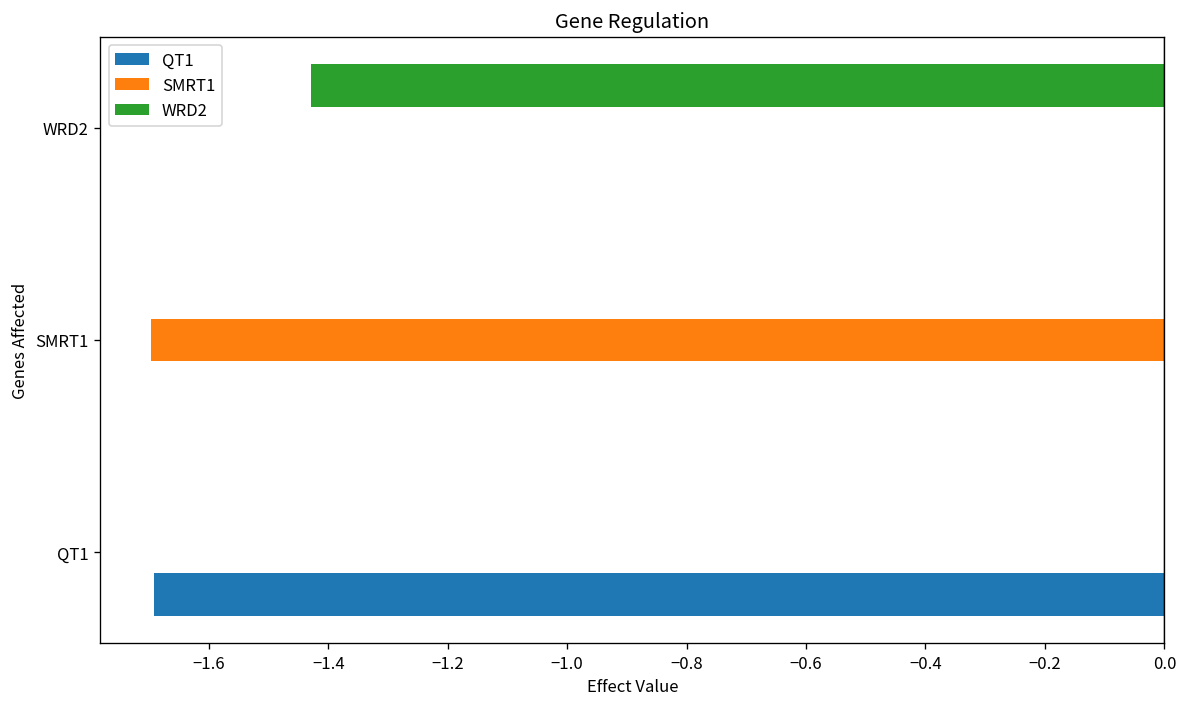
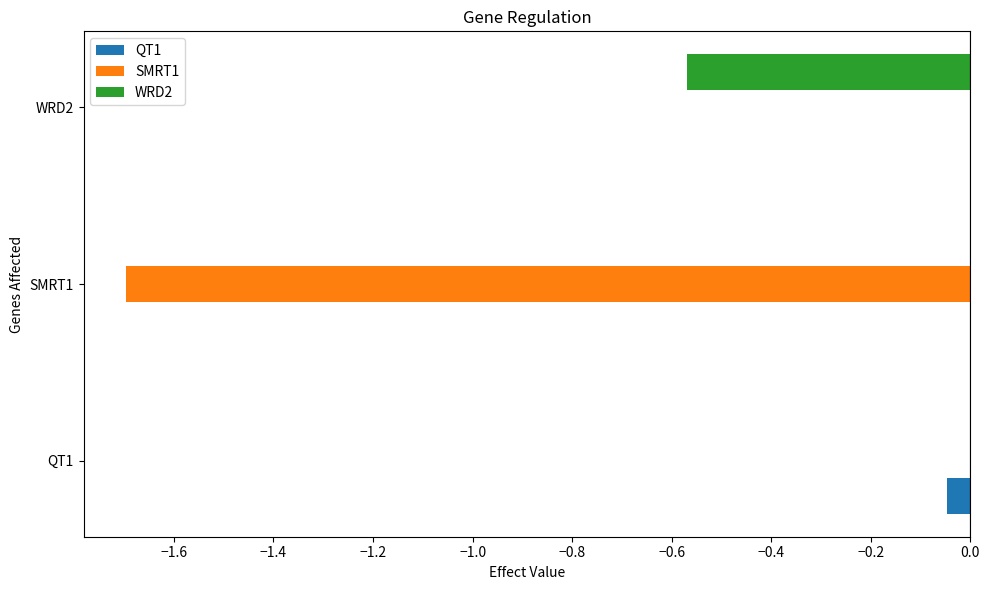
WRD2, WRD2: -1.43 -> -0.57
QT1, QT1: -1.69 -> -0.05
